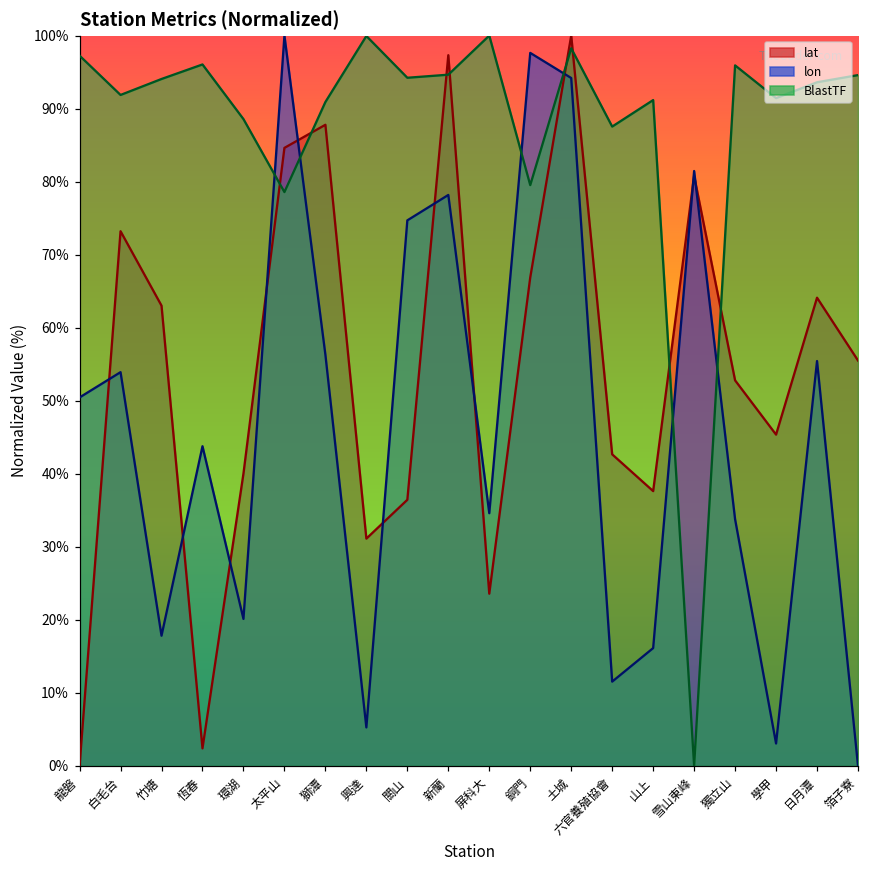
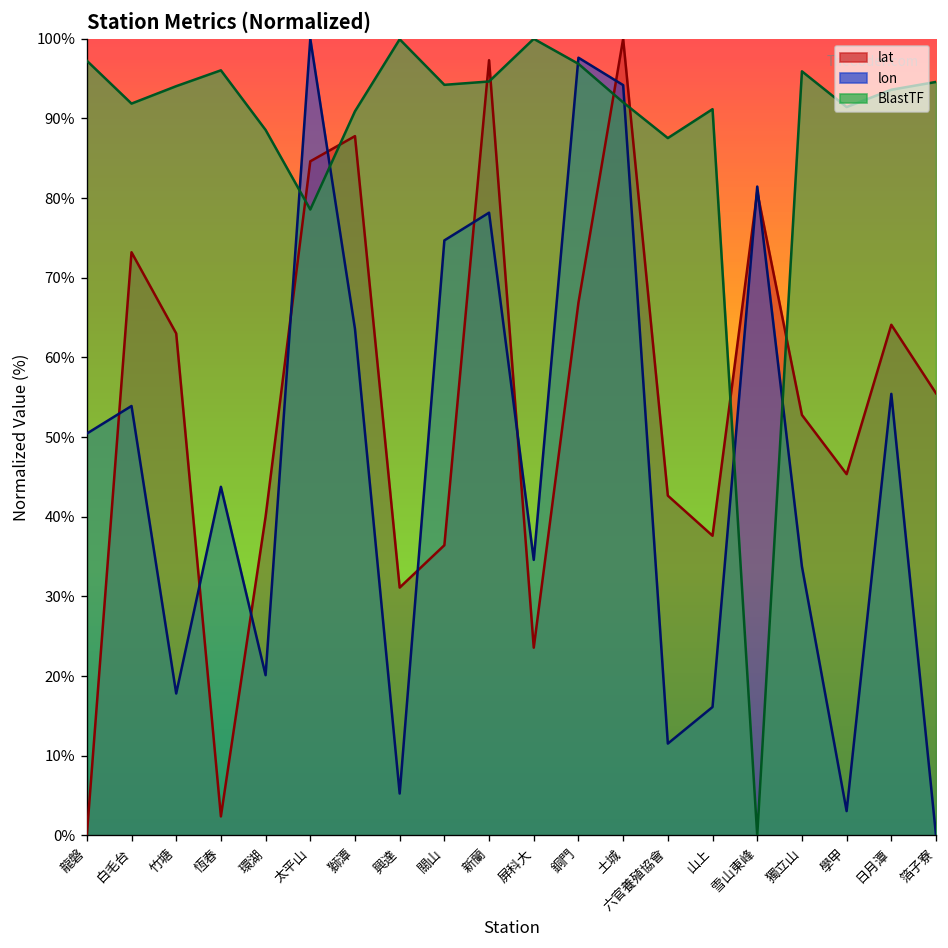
lon, 獅潭: 56% -> 64%
BlastTF, 銅門: 80% -> 97%
BlastTF, 土城: 98% -> 92%
